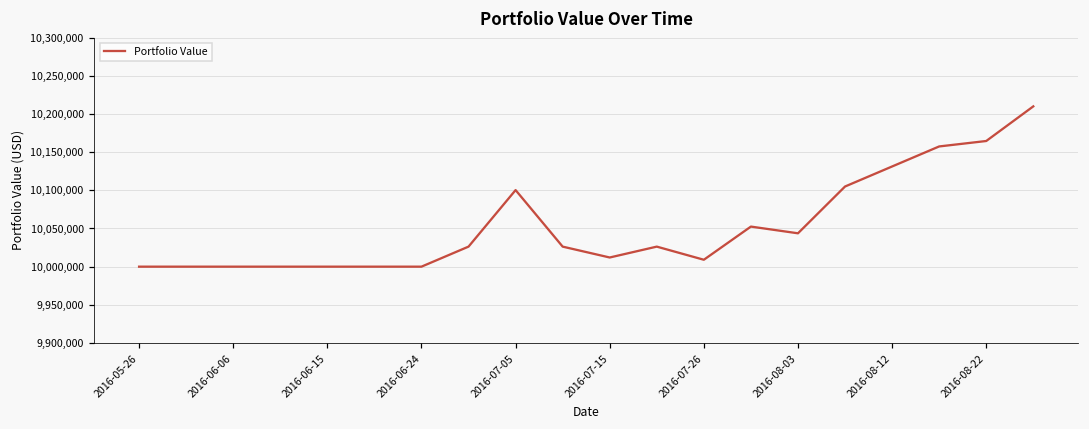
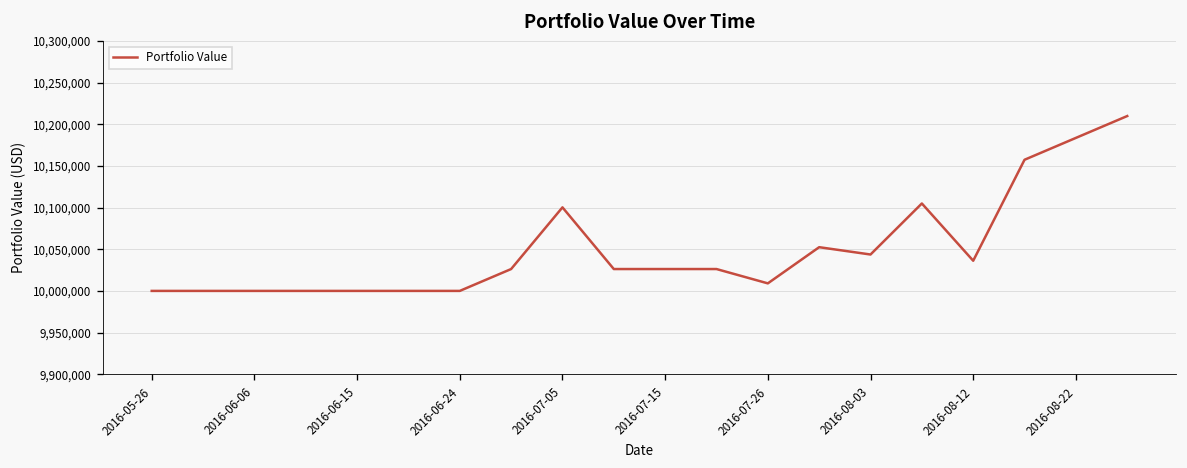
2016-07-15: 10,010,000 -> 10,030,000
2016-08-12: 10,130,000 -> 10,040,000
2016-08-22: 10,160,000 -> 10,180,000
